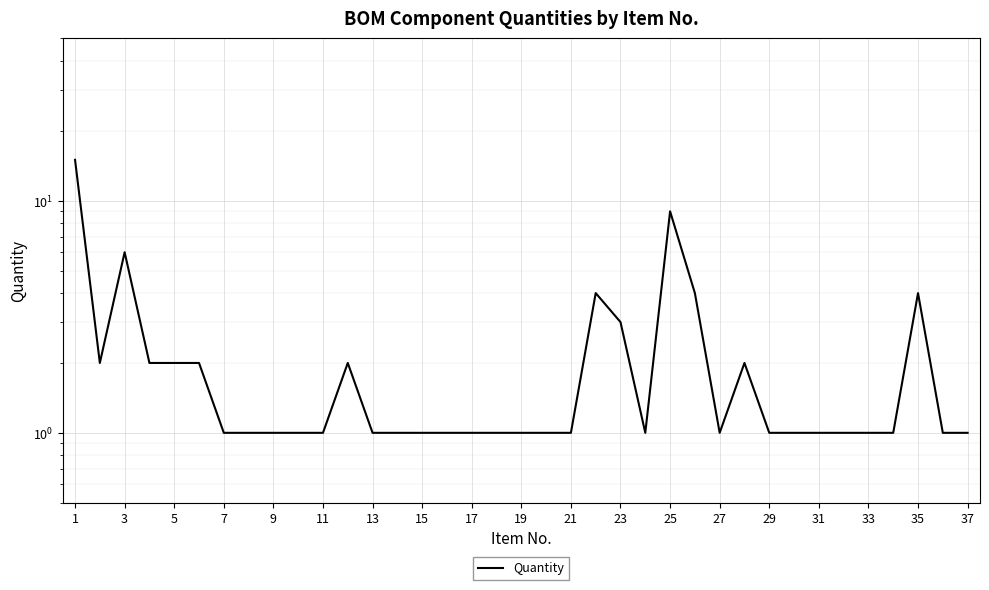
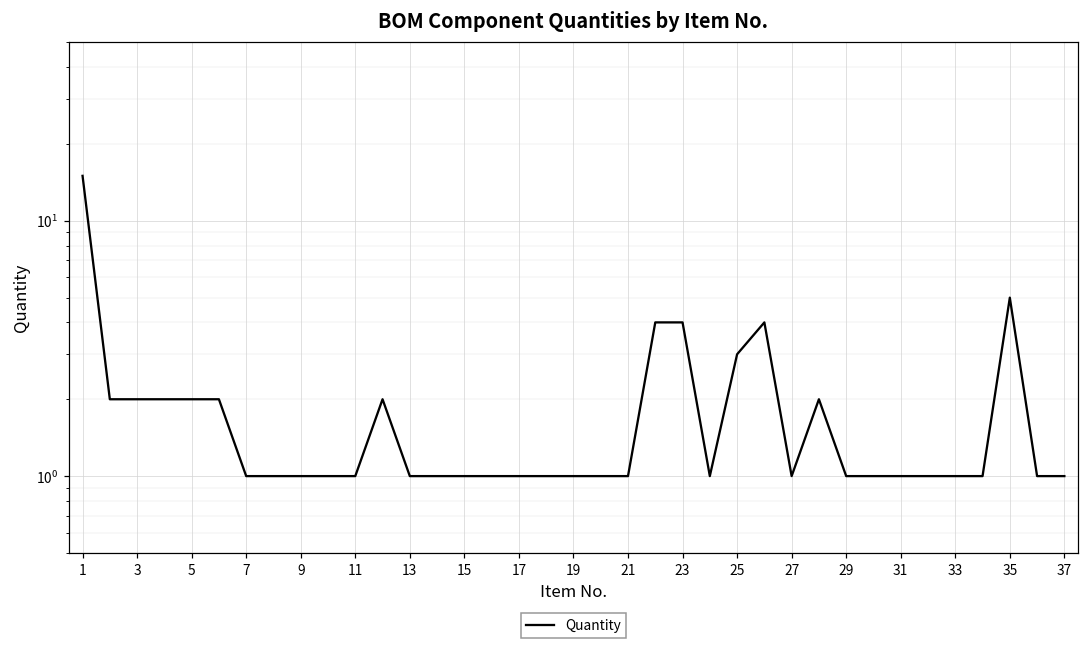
3: 6 -> 2
23: 3 -> 4
25: 9 -> 3
35: 4 -> 5
